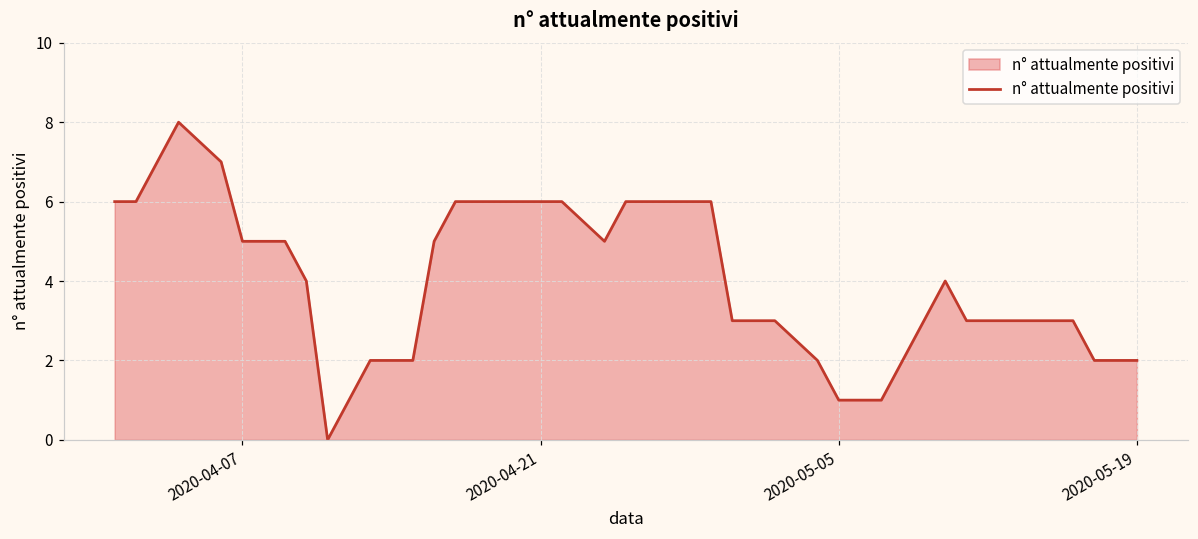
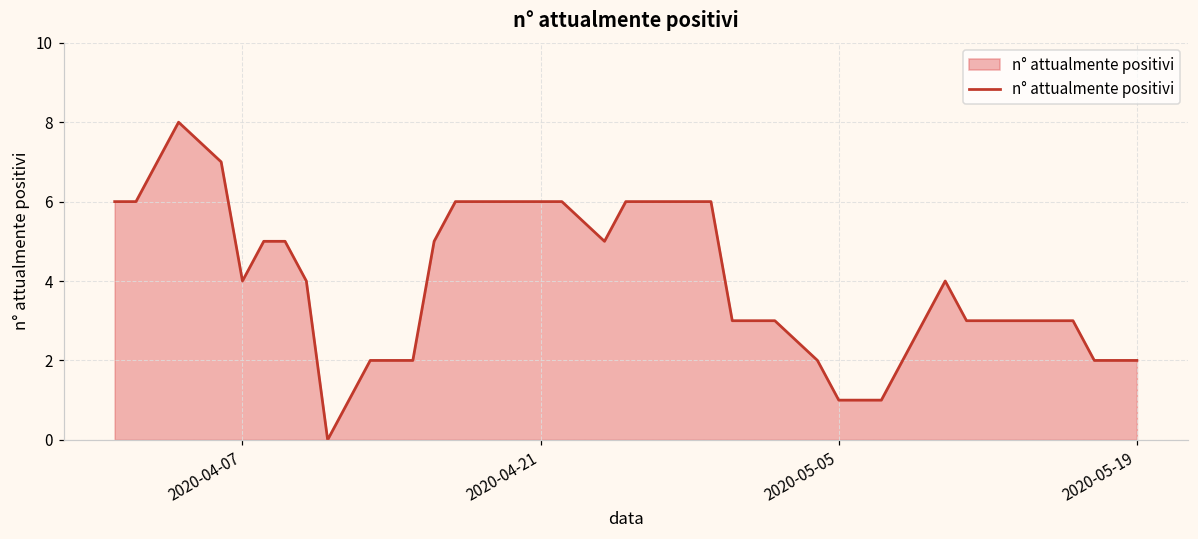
2020-04-07: 5 -> 4
